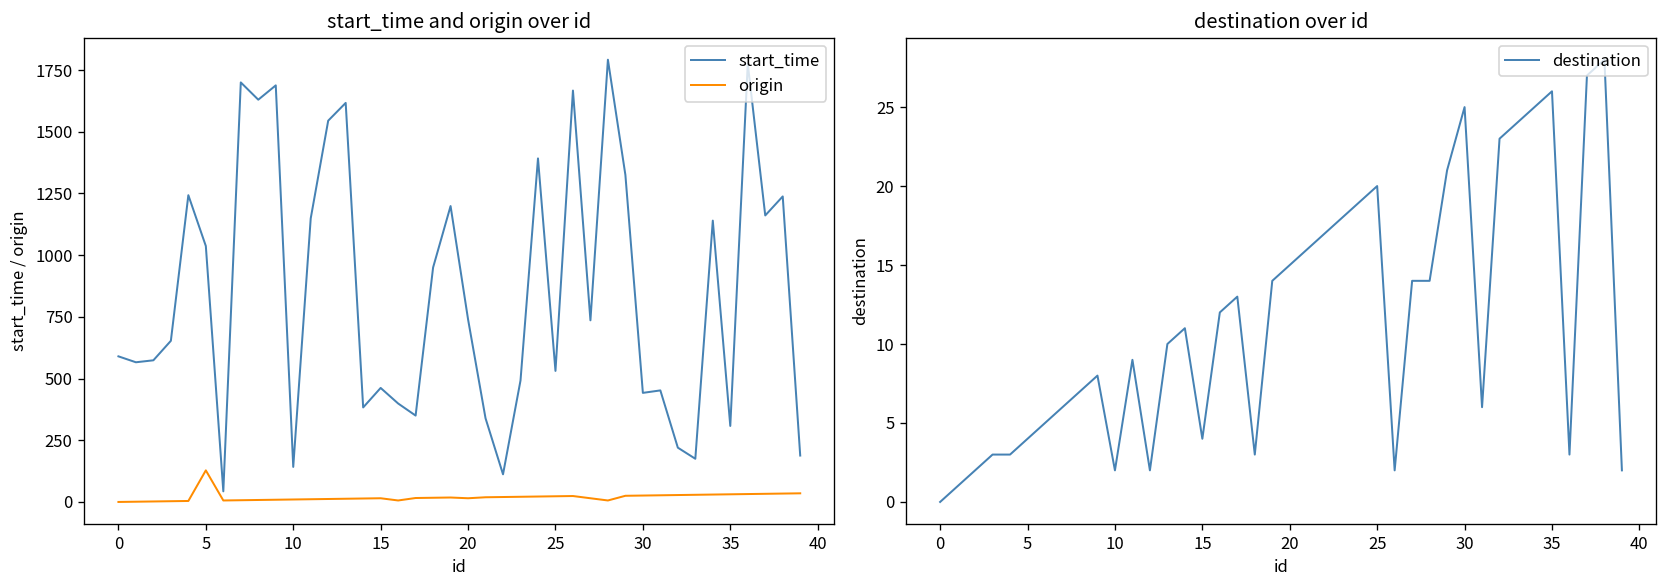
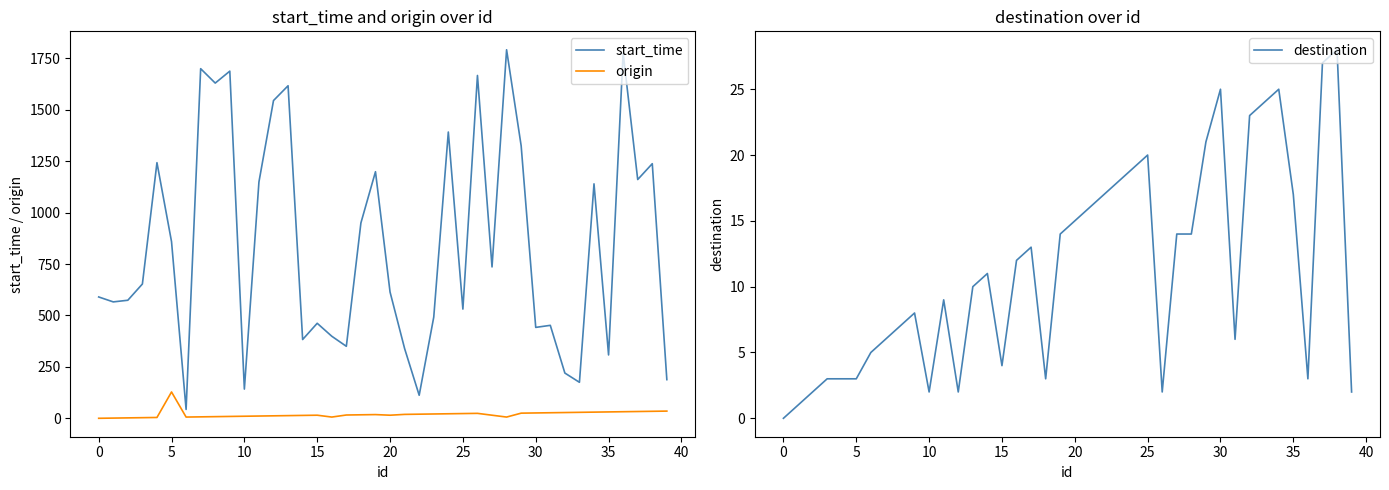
start_time and origin over id, start_time, 5: 1040 -> 860
start_time and origin over id, start_time, 20: 740 -> 610
destination over id, 5: 4 -> 3
destination over id, 35: 26 -> 17
